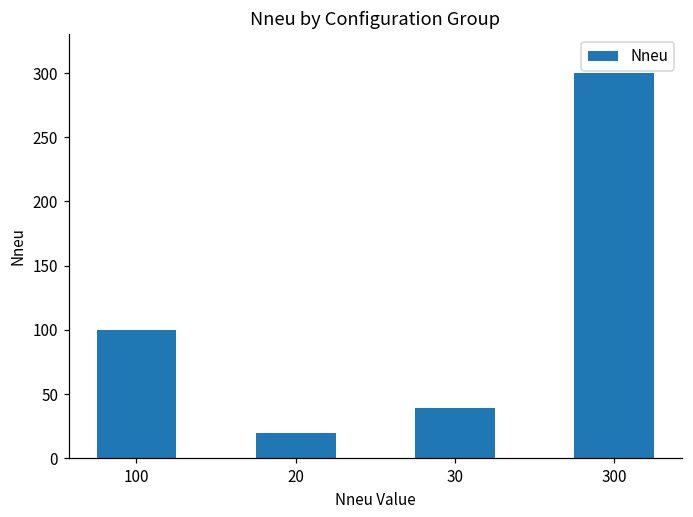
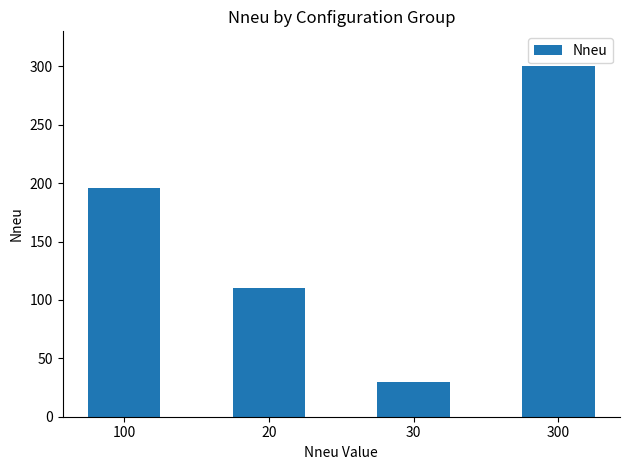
100: 100 -> 196
20: 20 -> 110
30: 39 -> 30
